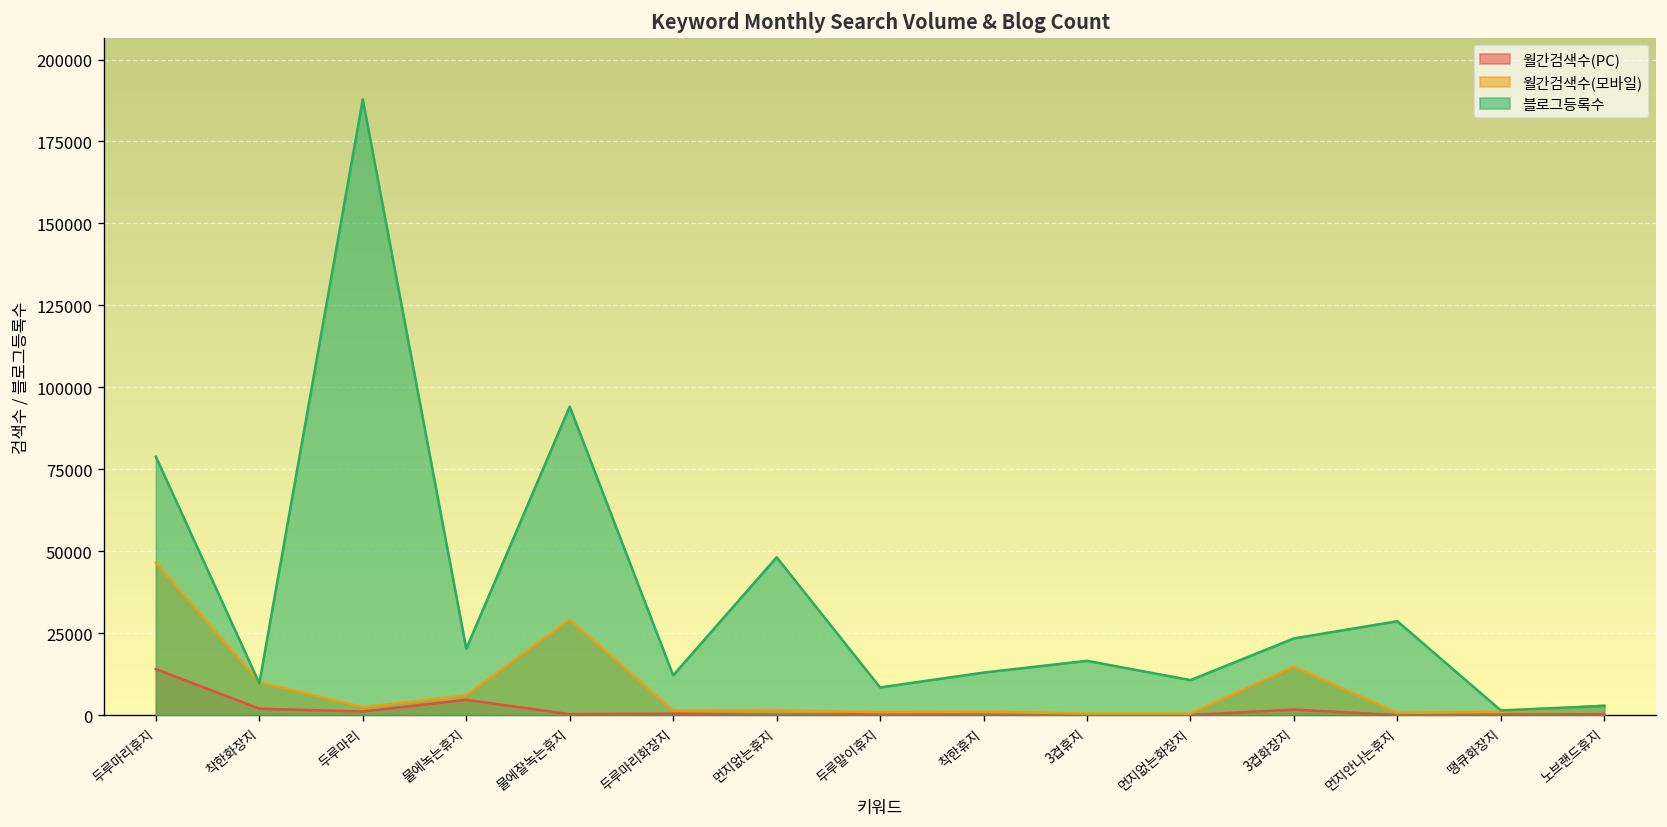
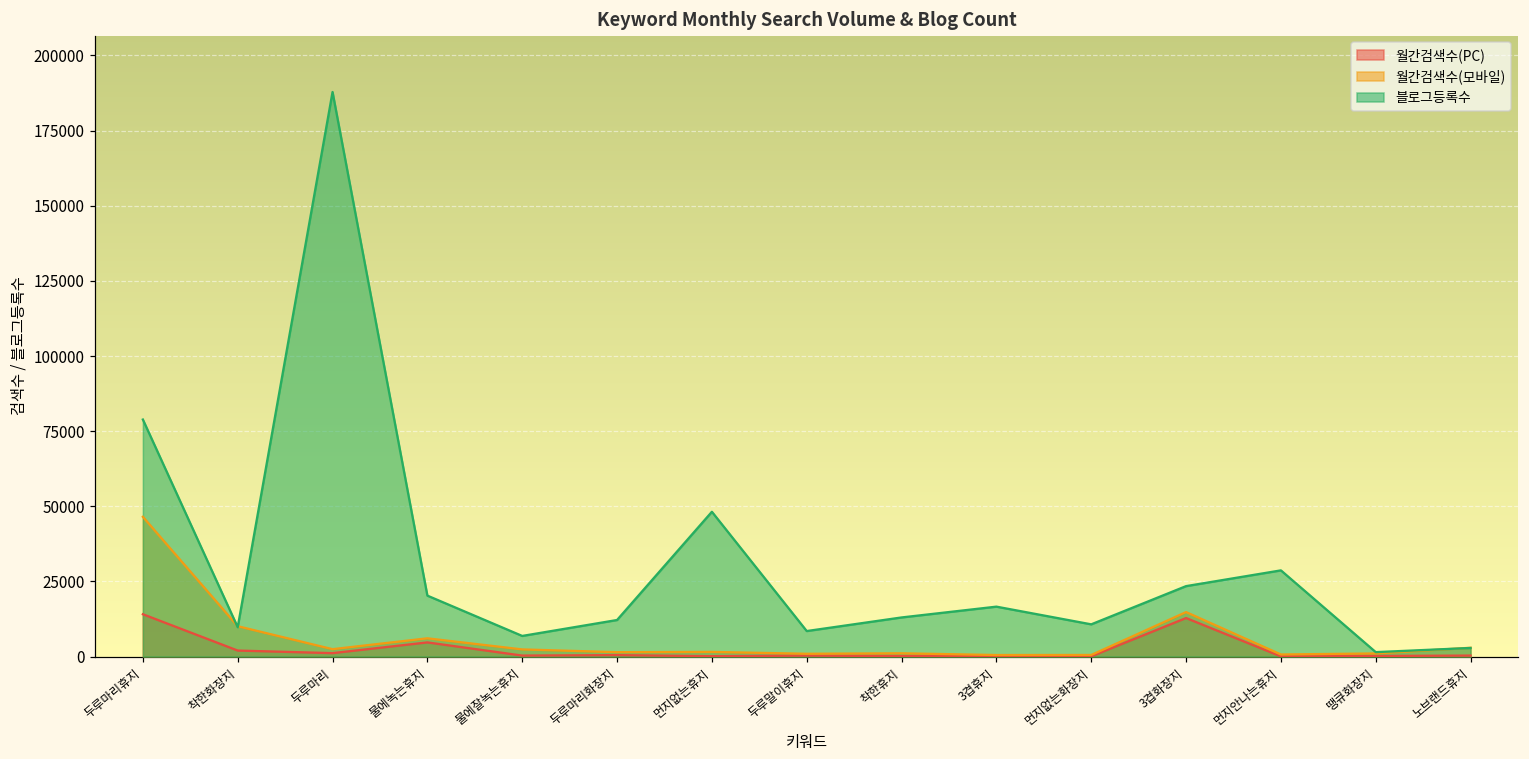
월간검색수(모바일), 물에잘녹는휴지: 29000 -> 2000
블로그등록수, 물에잘녹는휴지: 94000 -> 7000
월간검색수(PC), 3겹화장지: 2000 -> 13000
